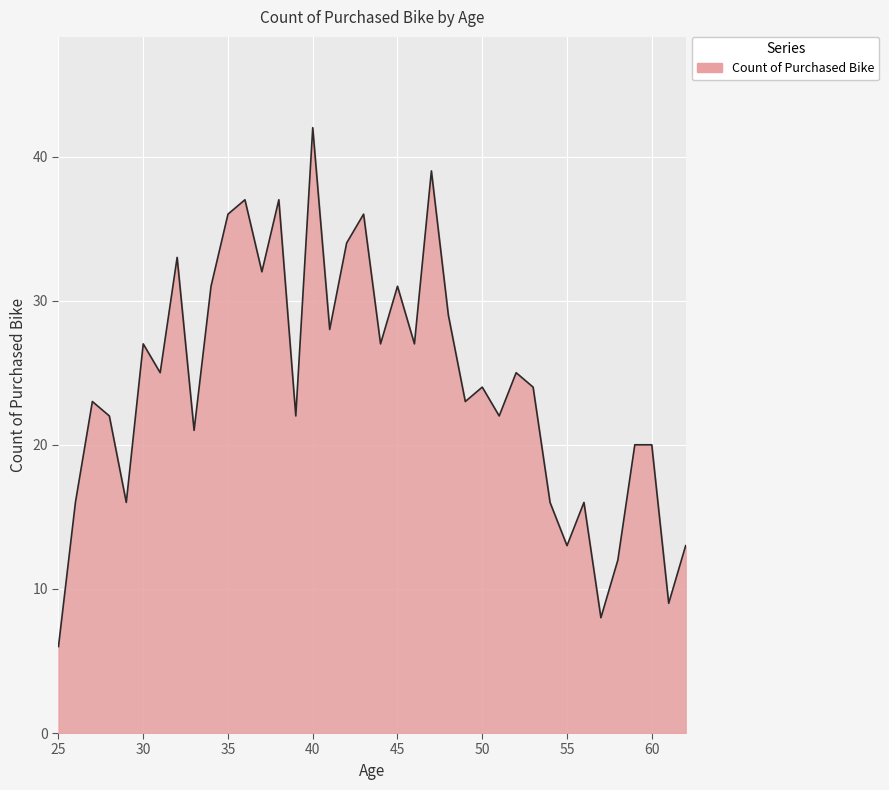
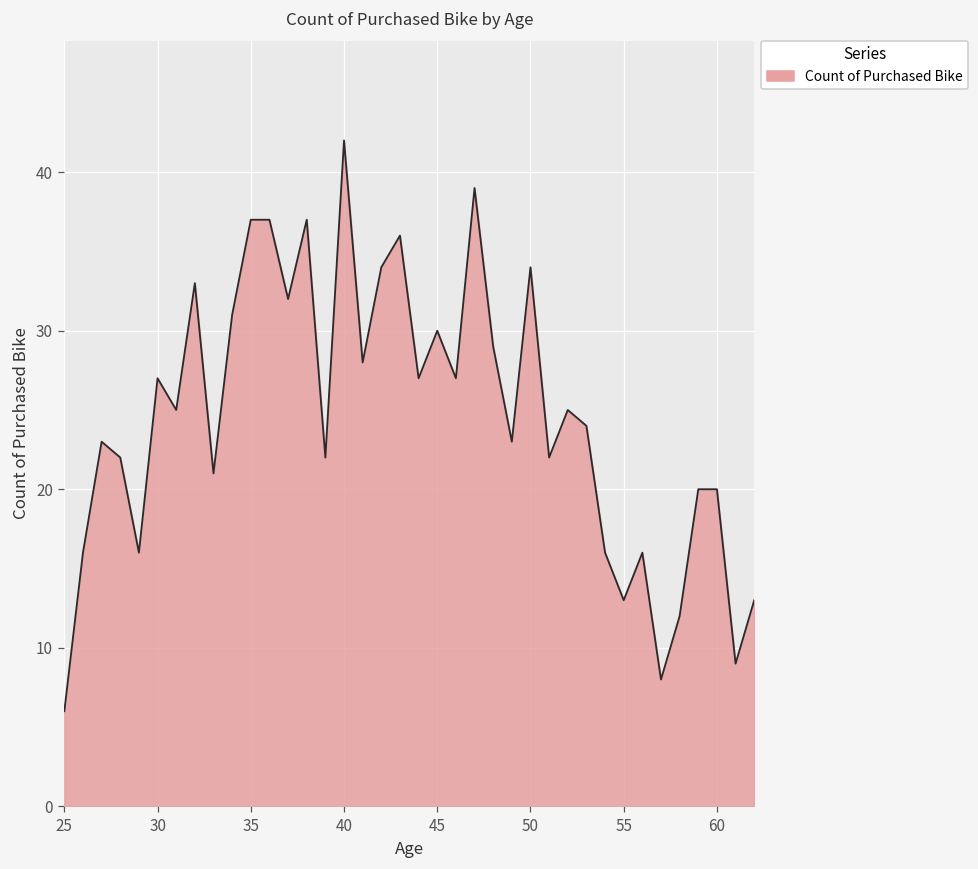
35: 36 -> 37
45: 31 -> 30
50: 24 -> 34
